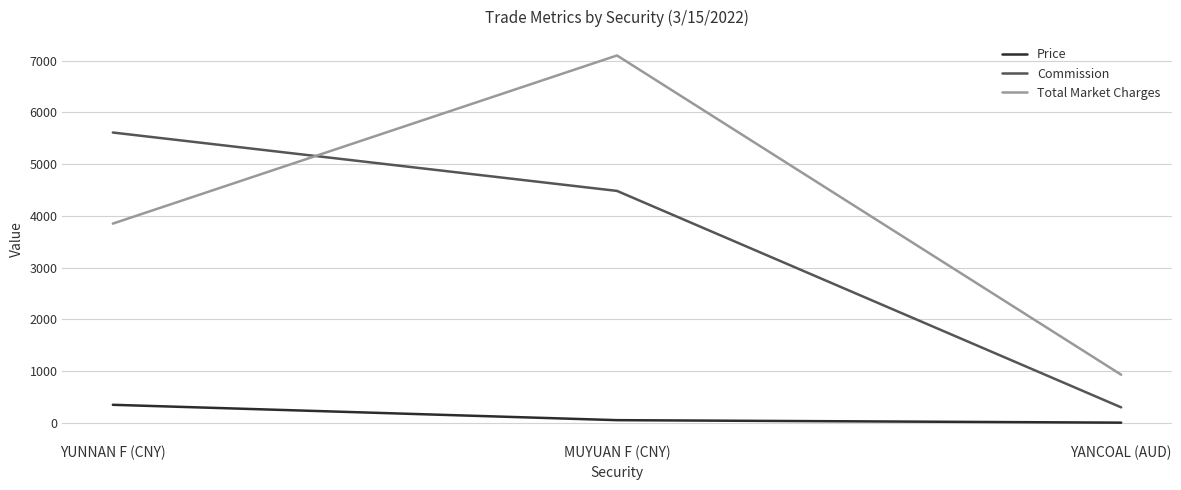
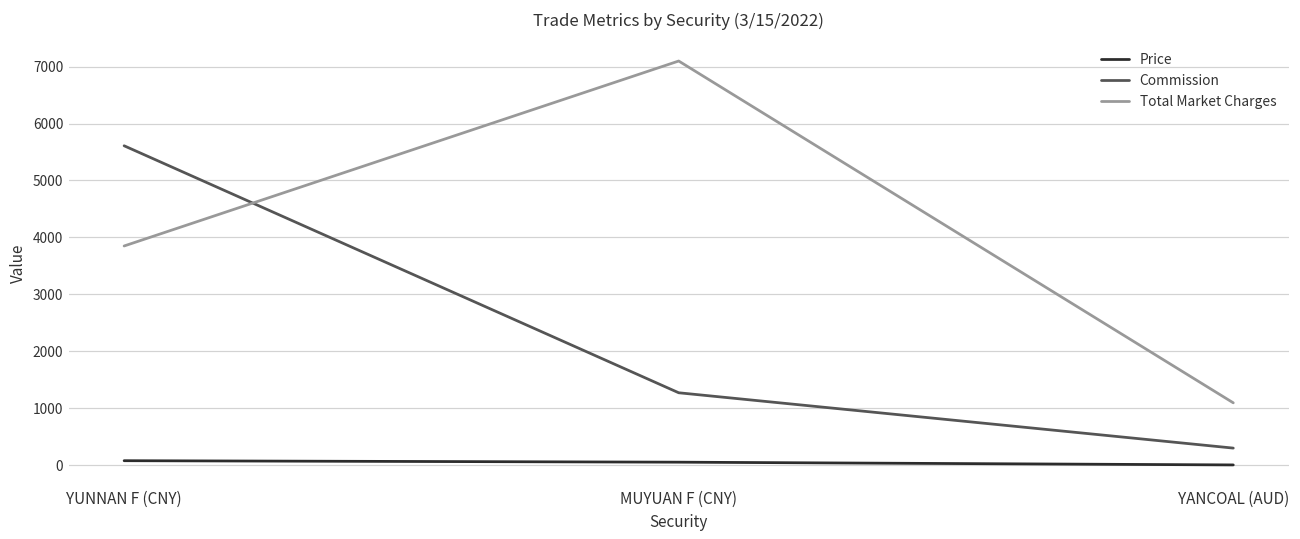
Price, YUNNAN F (CNY): 300 -> 100
Commission, MUYUAN F (CNY): 4500 -> 1300
Total Market Charges, YANCOAL (AUD): 900 -> 1100
